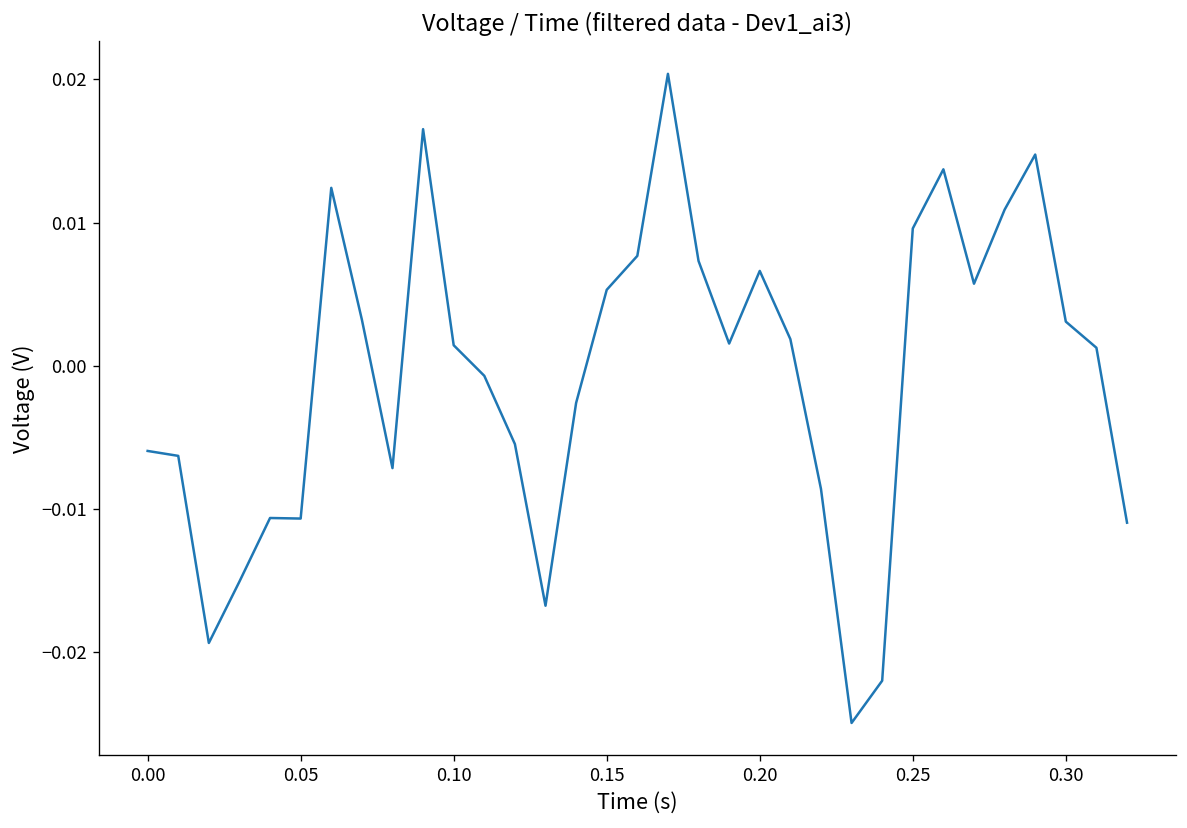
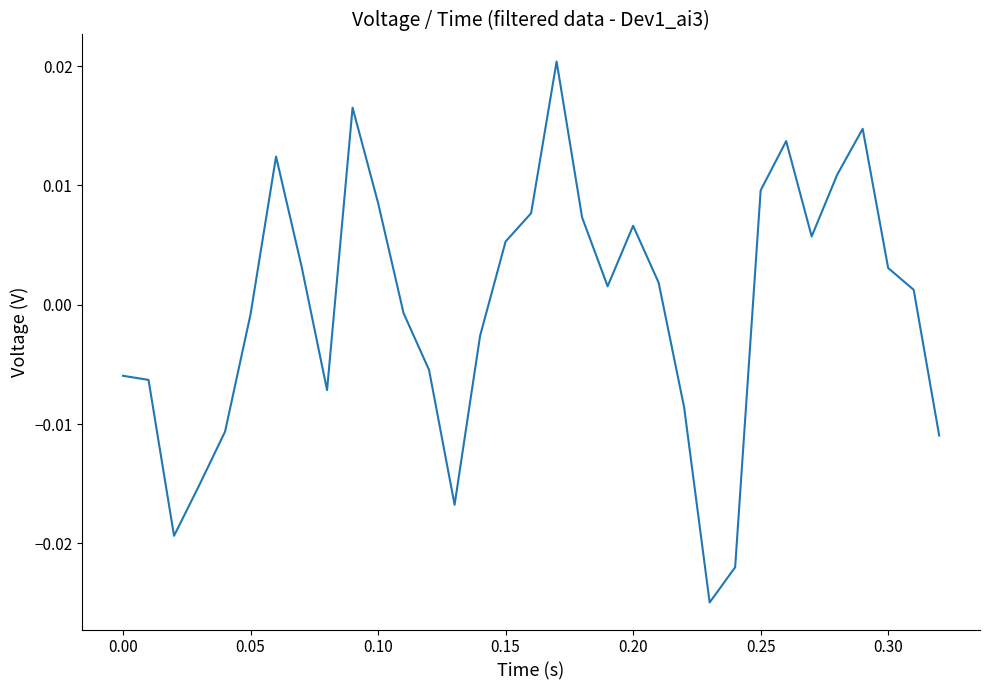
0.05: -0.0107 -> -0.0008
0.10: 0.0014 -> 0.0085
